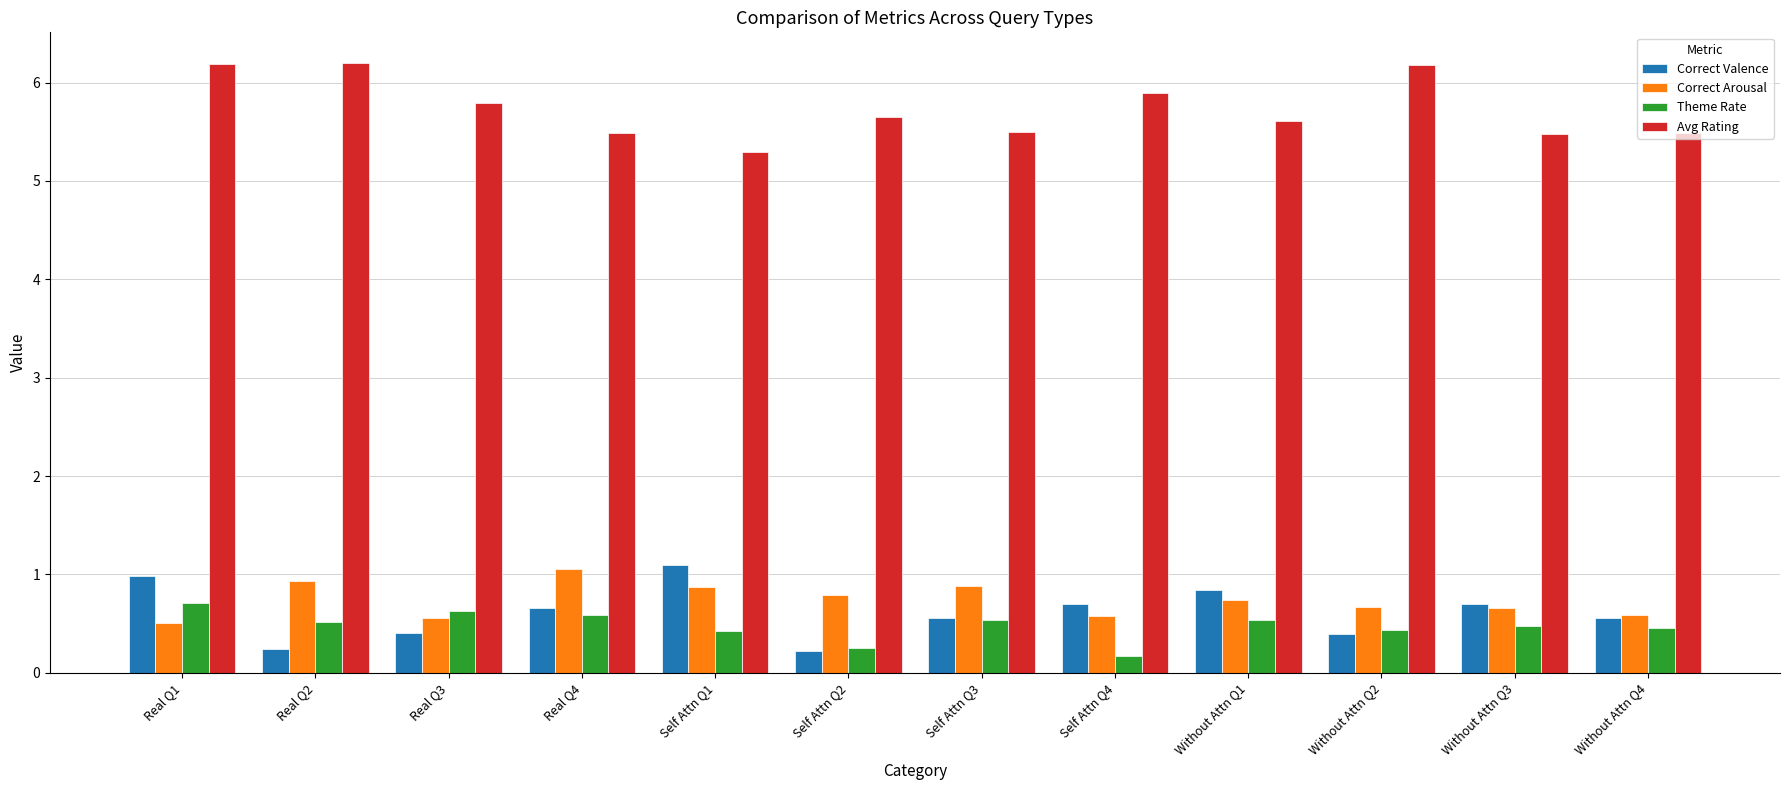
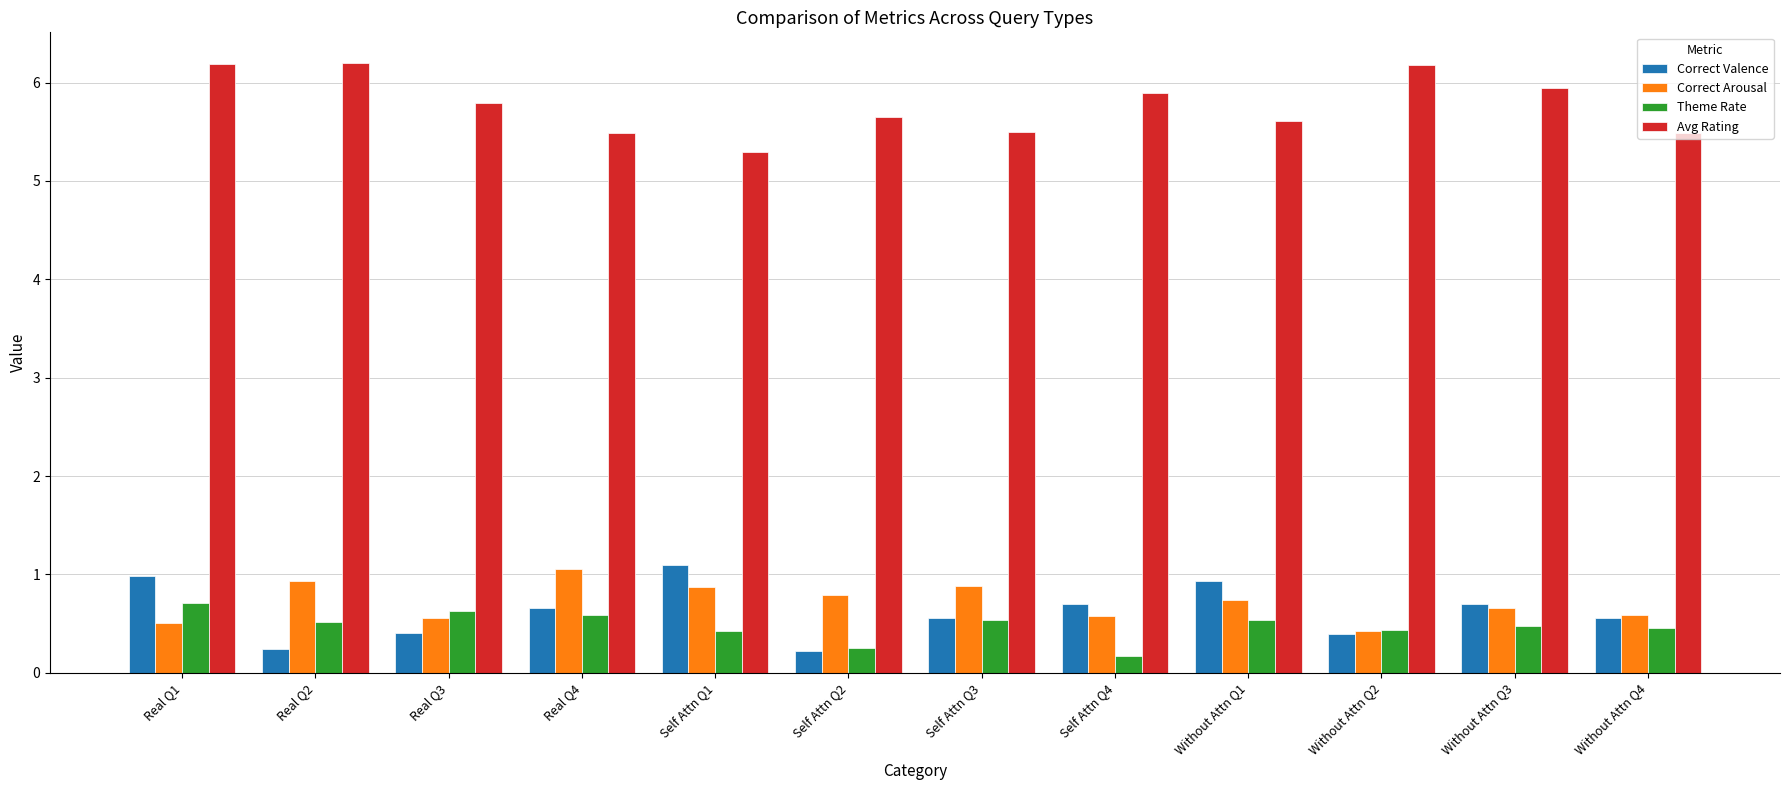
Correct Valence, Without Attn Q1: 0.8 -> 0.9
Correct Arousal, Without Attn Q2: 0.7 -> 0.4
Avg Rating, Without Attn Q3: 5.5 -> 5.9
